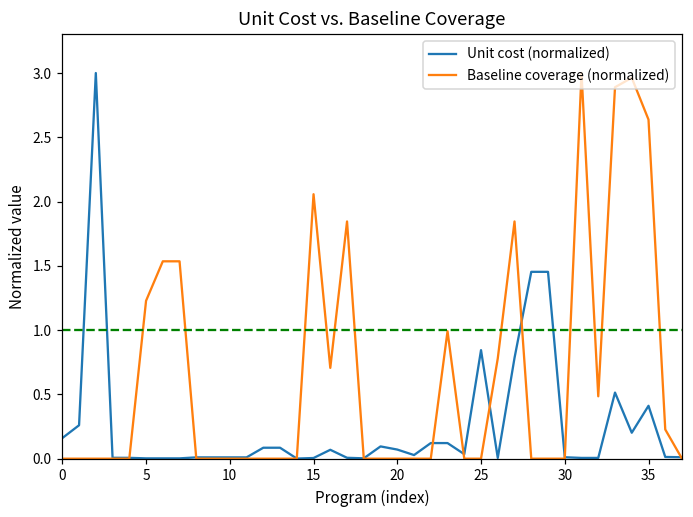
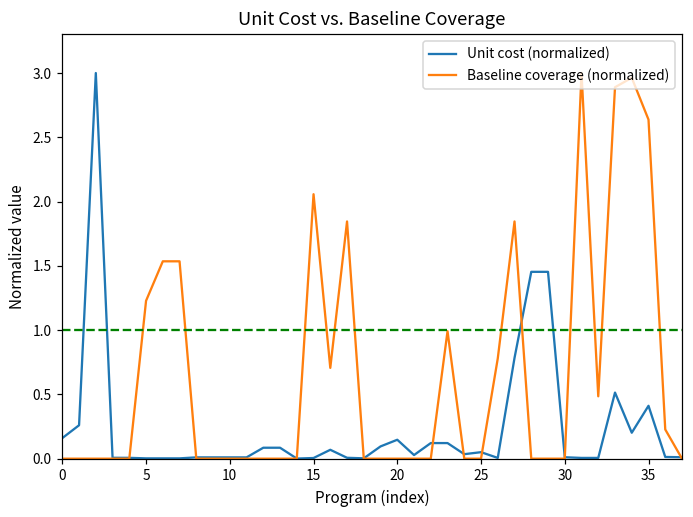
Unit cost (normalized), 20: 0.07 -> 0.15
Unit cost (normalized), 25: 0.84 -> 0.05
